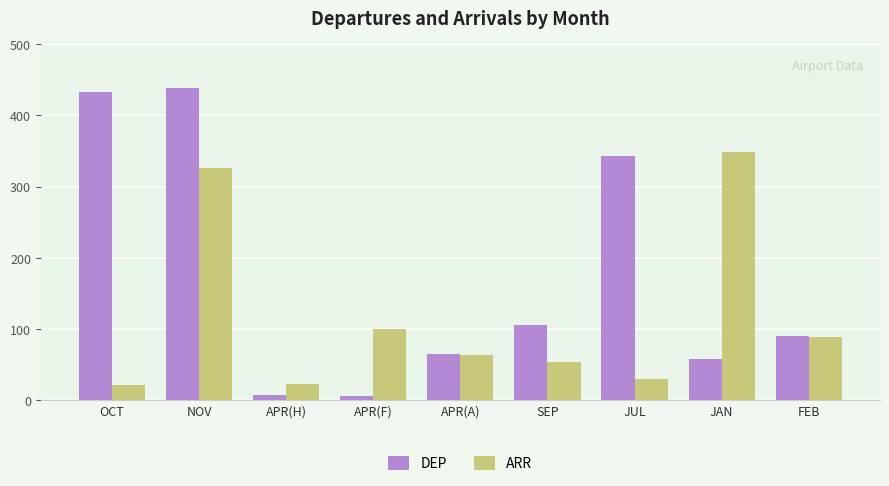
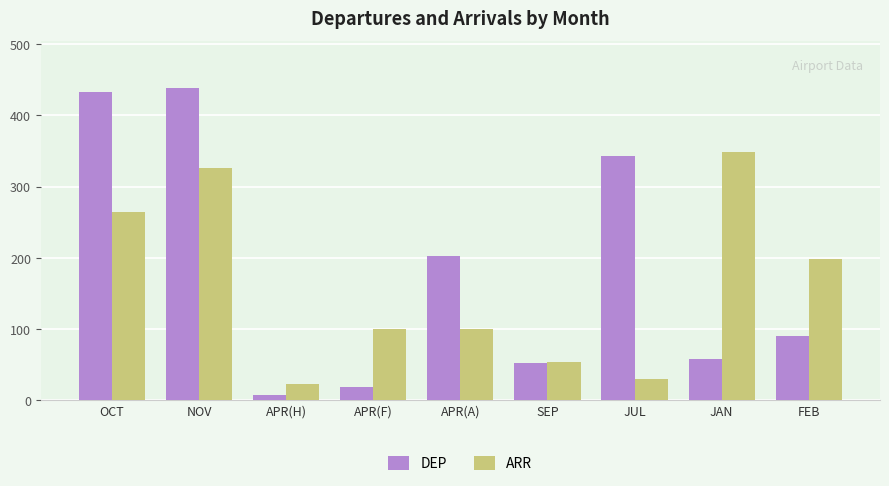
ARR, OCT: 20 -> 260
DEP, APR(F): 10 -> 20
DEP, APR(A): 70 -> 200
ARR, APR(A): 60 -> 100
DEP, SEP: 110 -> 50
ARR, FEB: 90 -> 200
